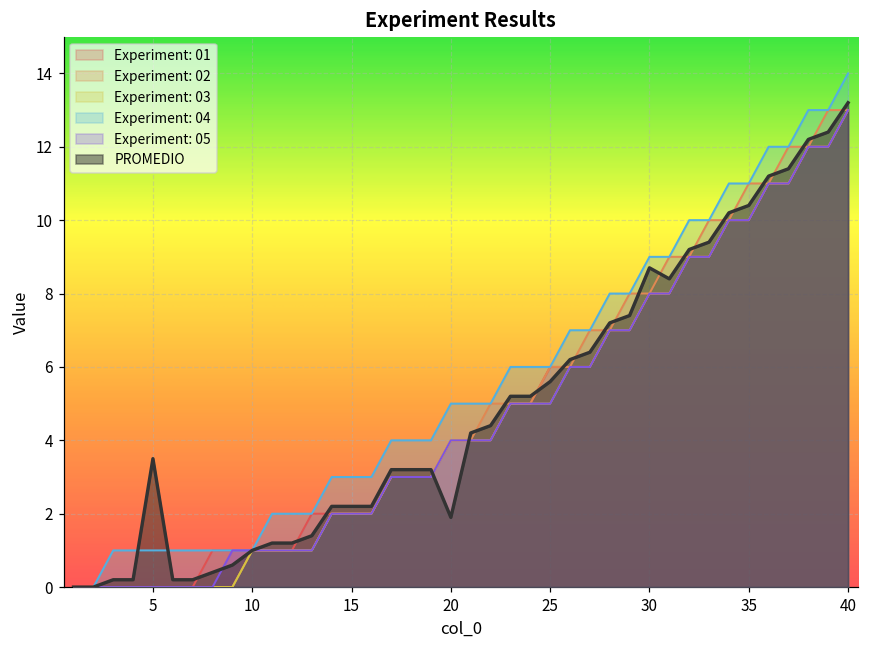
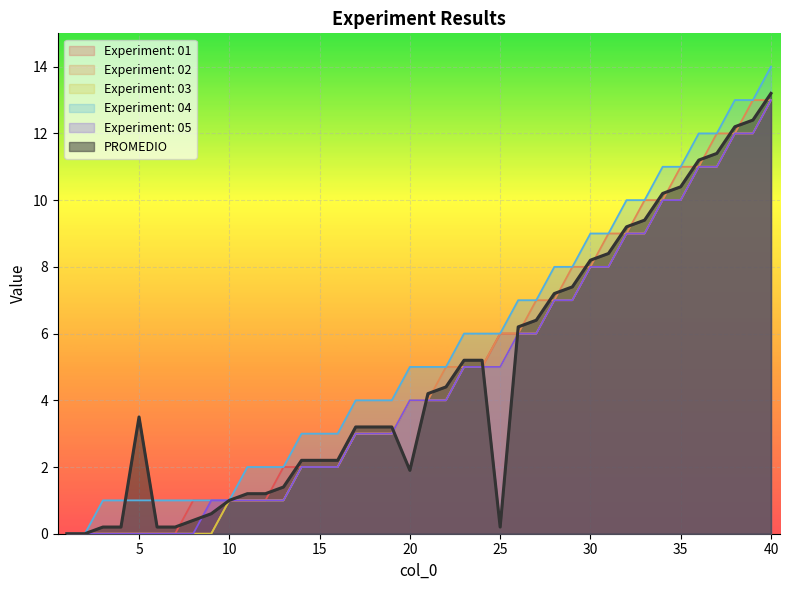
PROMEDIO, 25: 5.6 -> 0.2
PROMEDIO, 30: 8.7 -> 8.2
